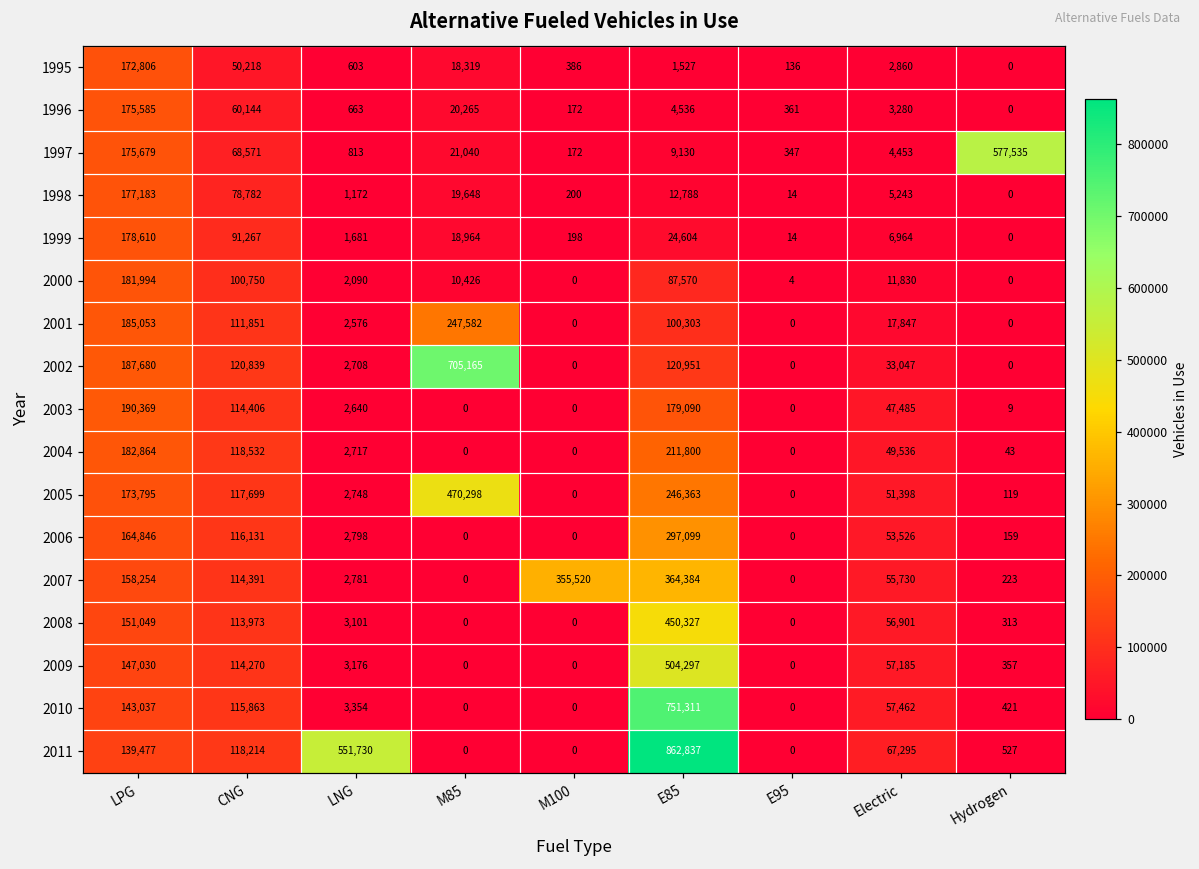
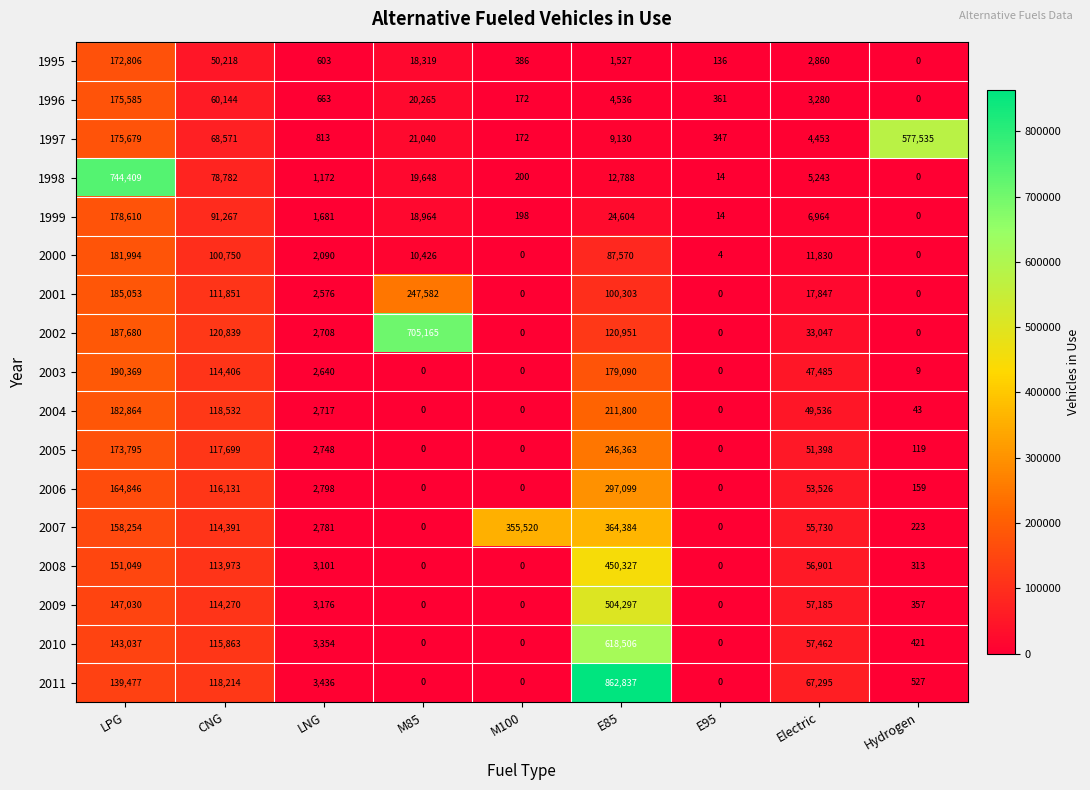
1998, LPG: 177,183 -> 744,409
2005, M85: 470,298 -> 0
2010, E85: 751,311 -> 618,506
2011, LNG: 551,730 -> 3,436
